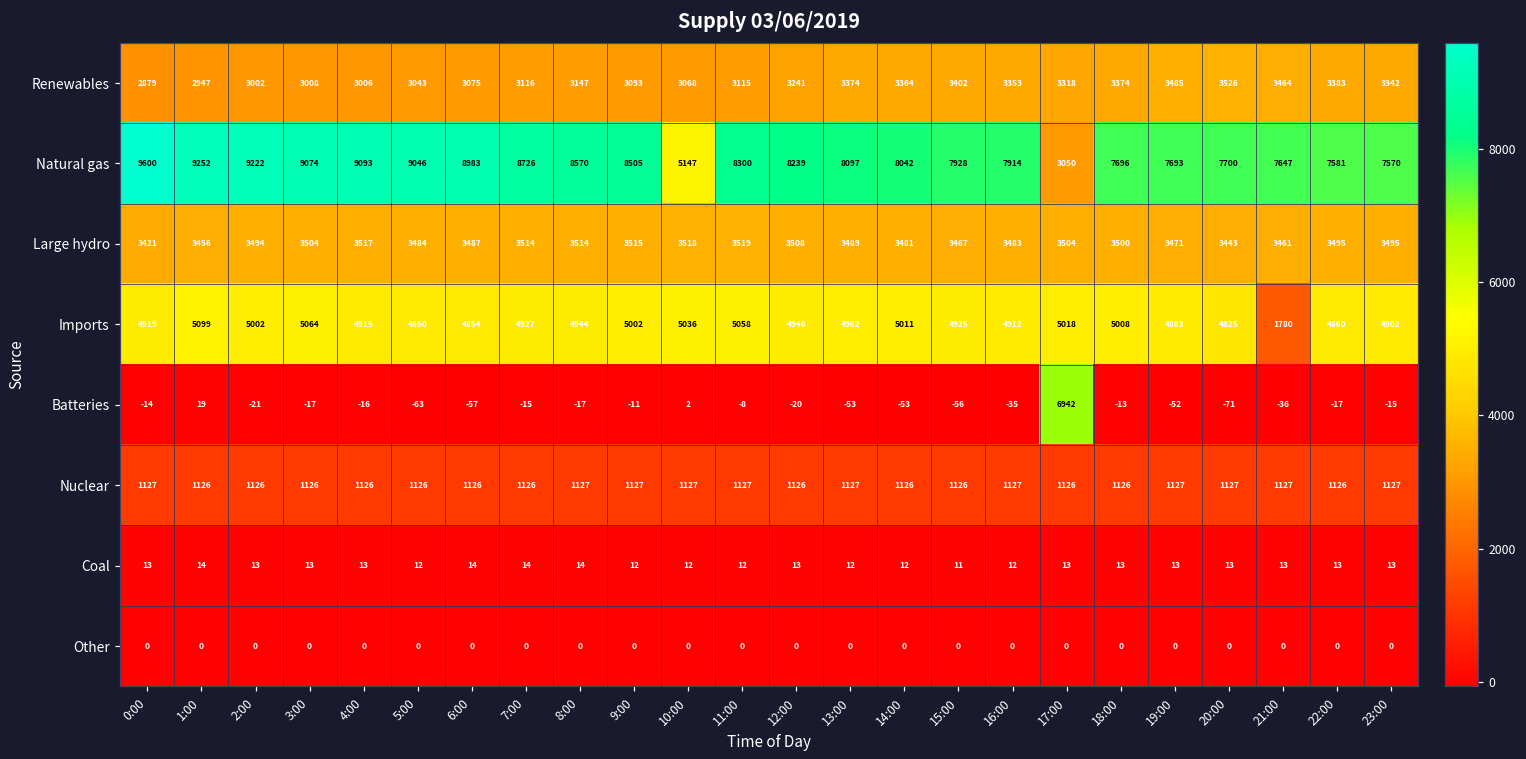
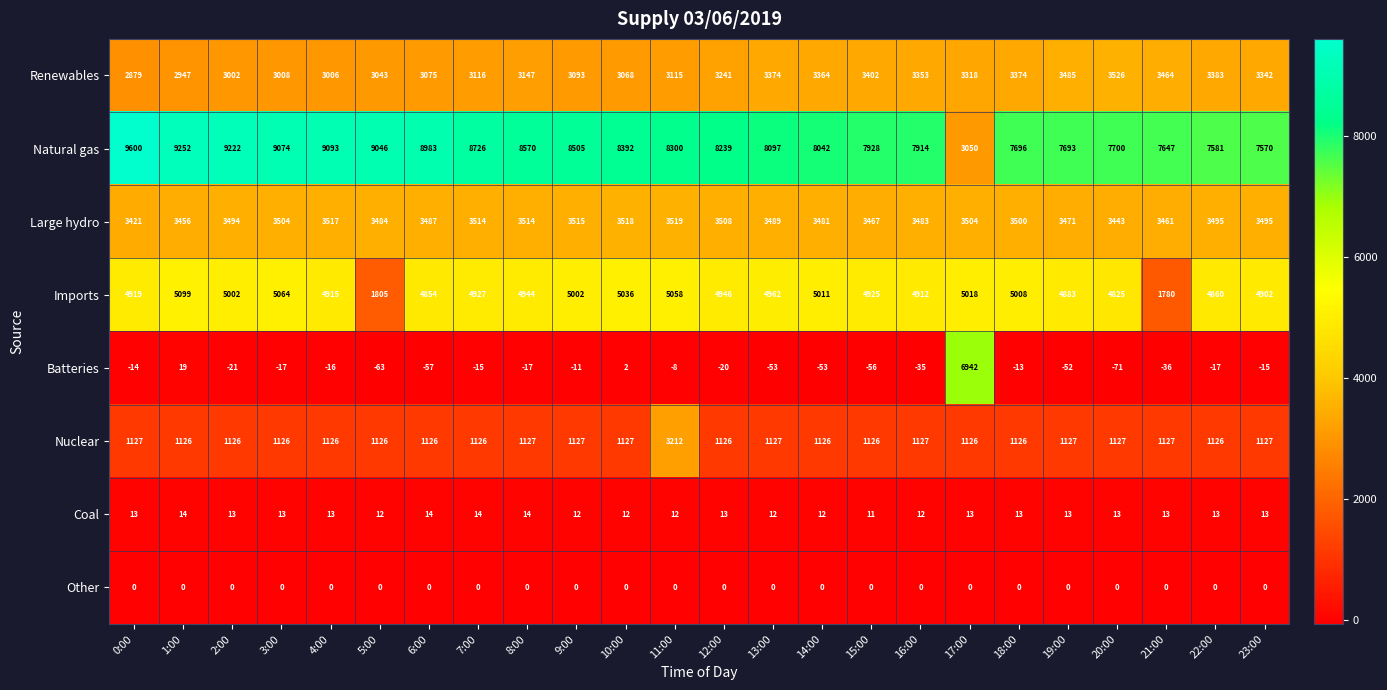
Natural gas, 10:00: 5147 -> 8392
Imports, 5:00: 4850 -> 1805
Nuclear, 11:00: 1127 -> 3212
